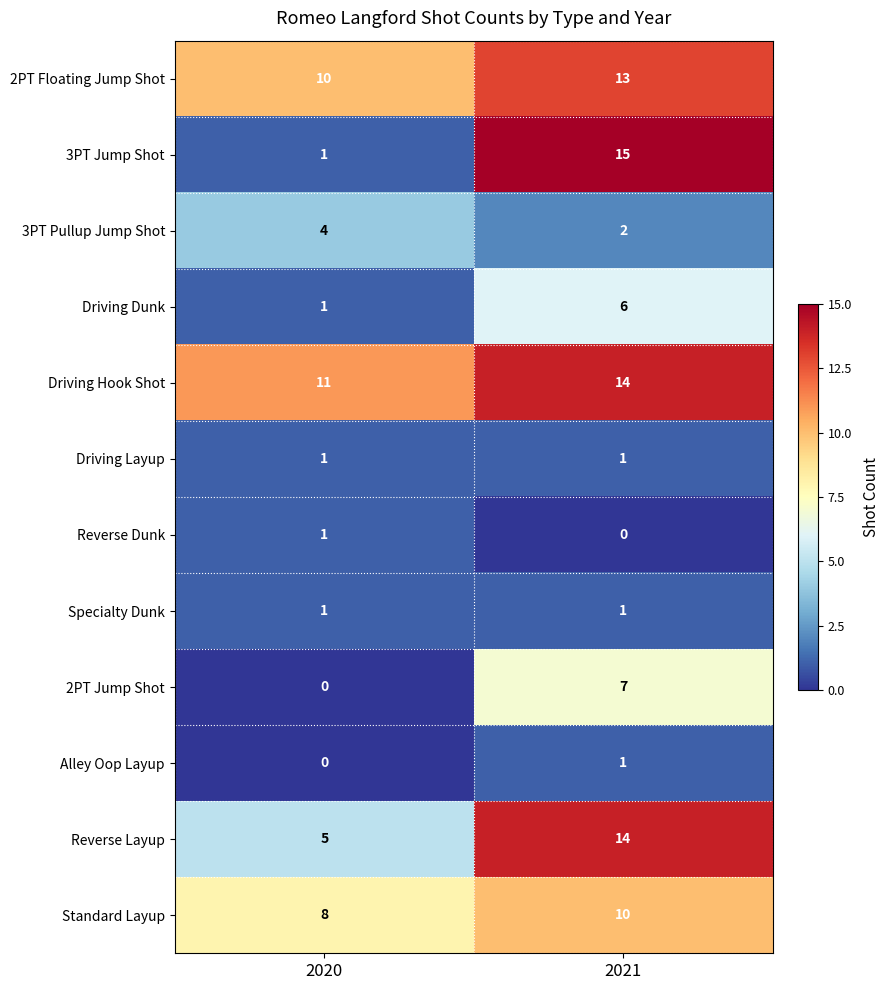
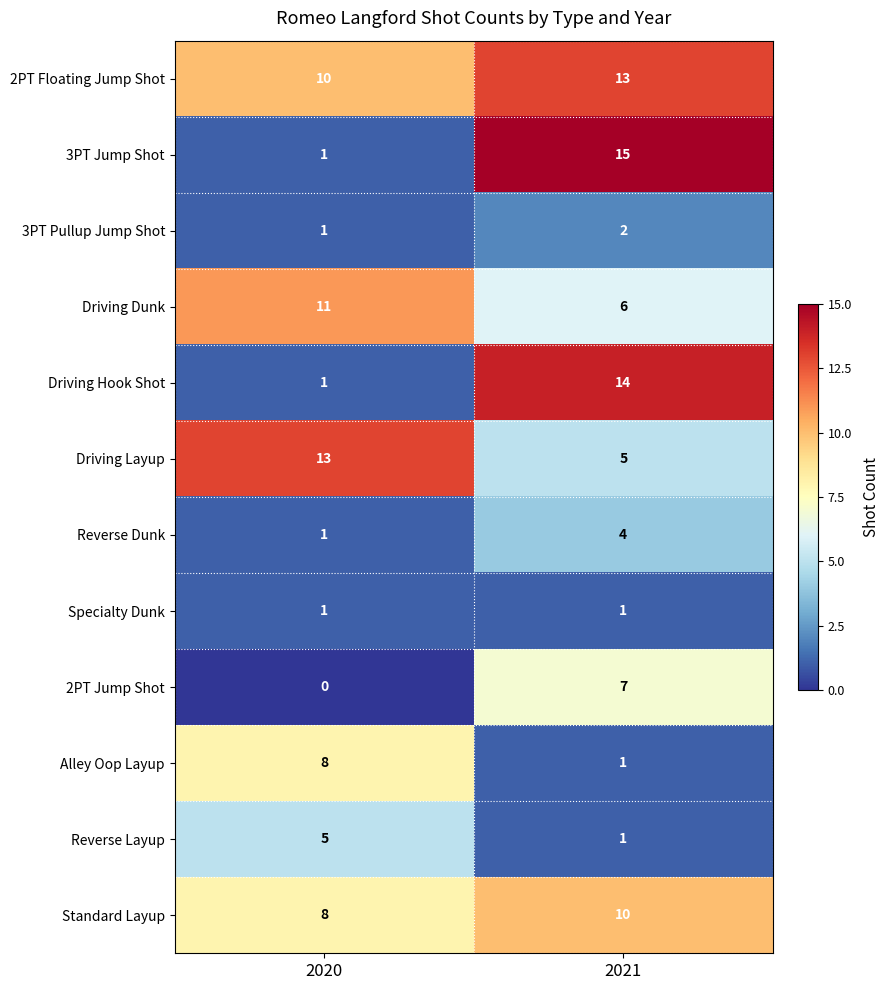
3PT Pullup Jump Shot, 2020: 4 -> 1
Driving Dunk, 2020: 1 -> 11
Driving Hook Shot, 2020: 11 -> 1
Driving Layup, 2020: 1 -> 13
Driving Layup, 2021: 1 -> 5
Reverse Dunk, 2021: 0 -> 4
Alley Oop Layup, 2020: 0 -> 8
Reverse Layup, 2021: 14 -> 1
